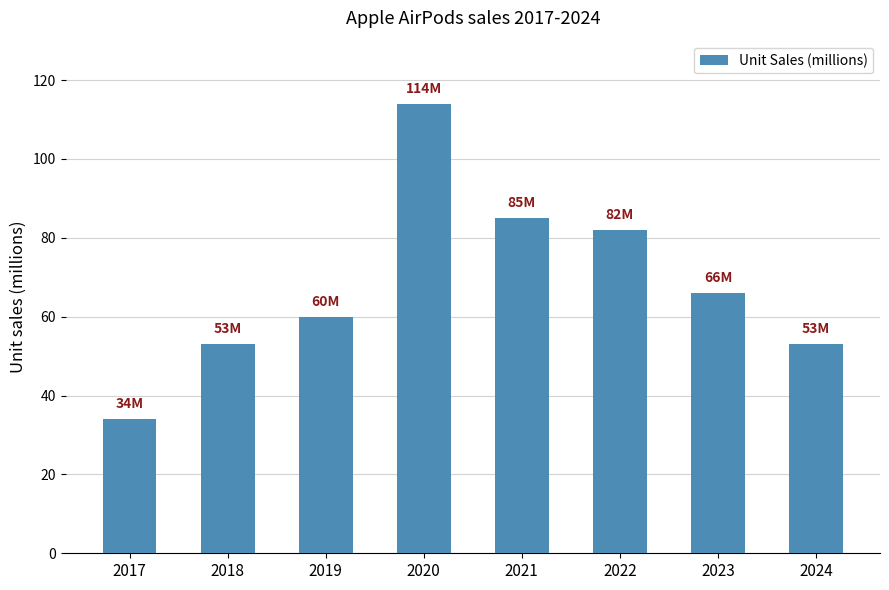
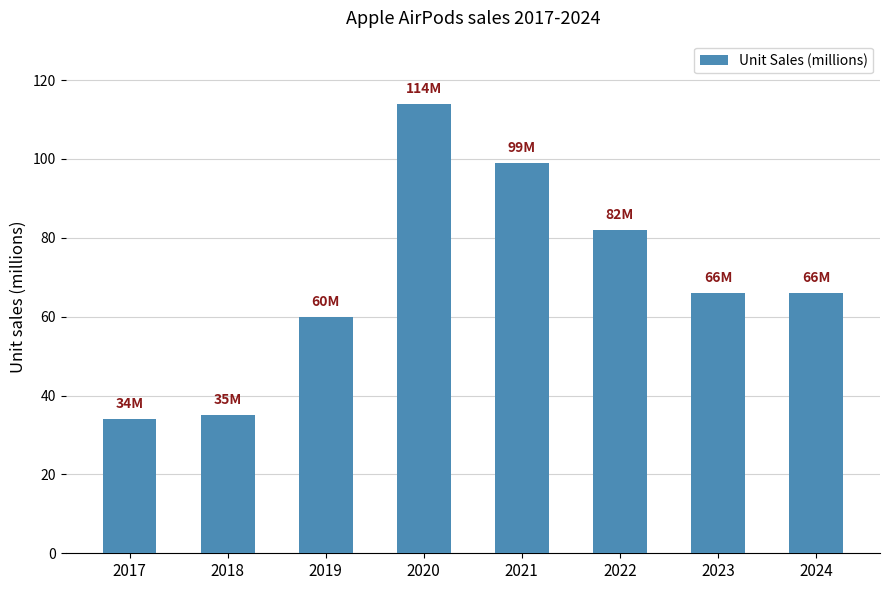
2018: 53M -> 35M
2021: 85M -> 99M
2024: 53M -> 66M
